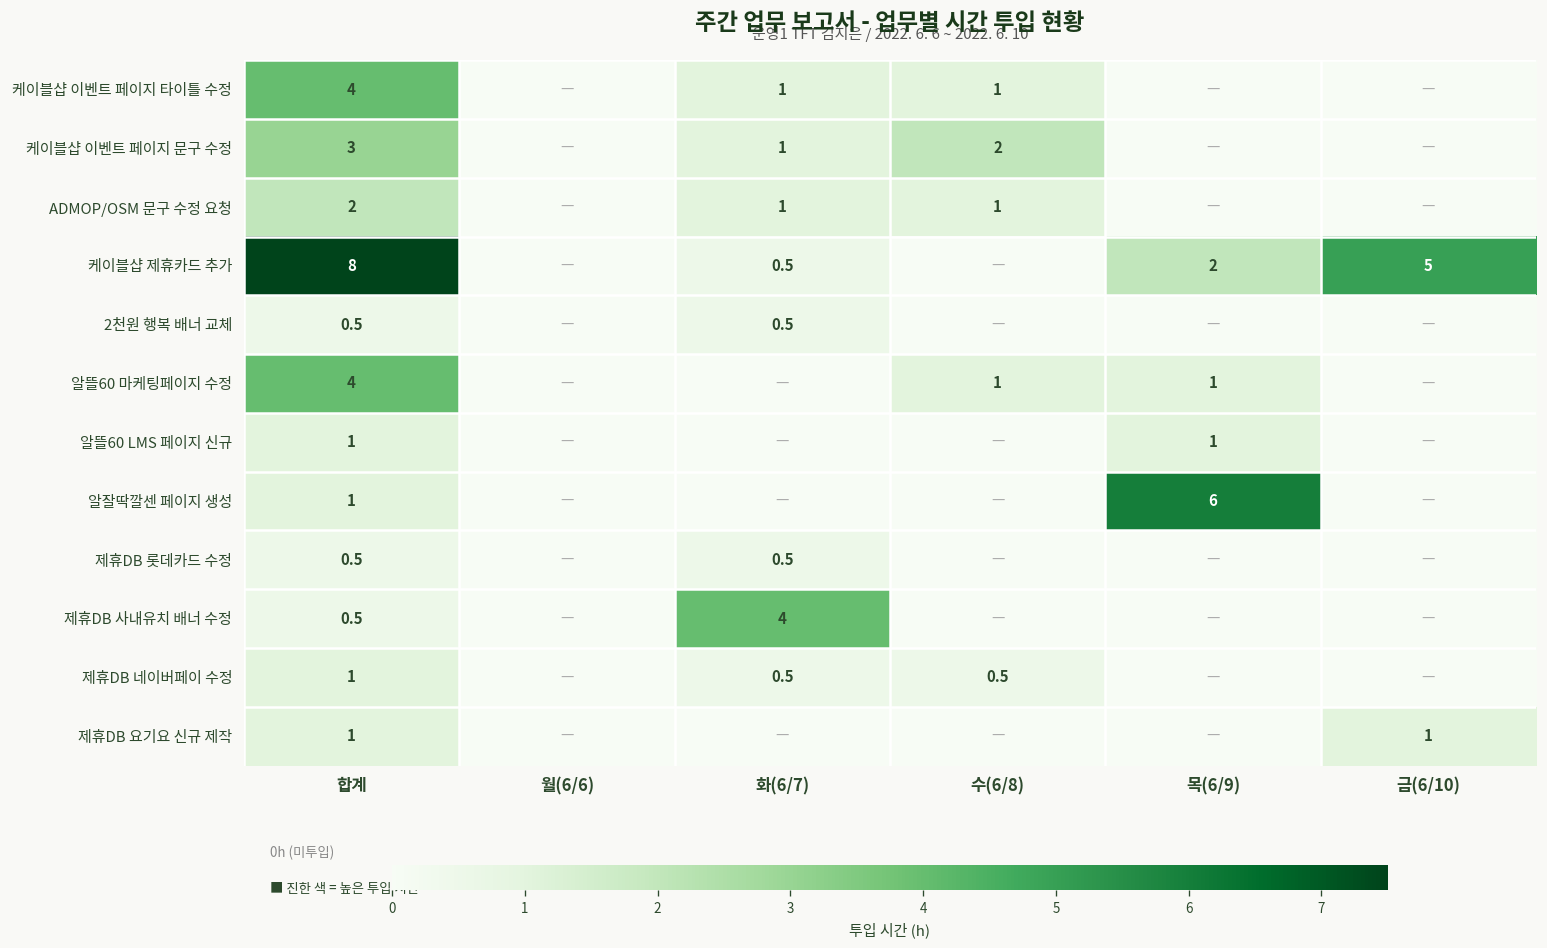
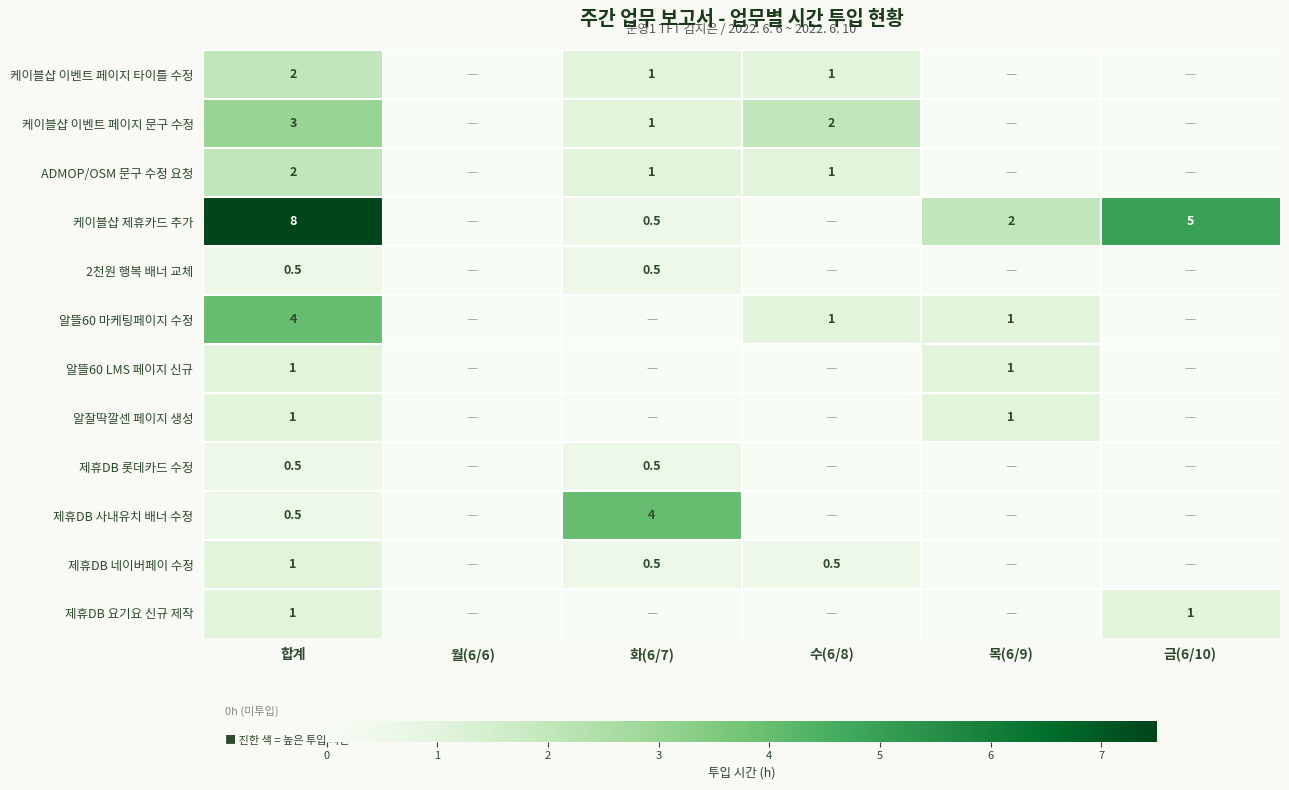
케이블샵 이벤트 페이지 타이틀 수정, 합계: 4 -> 2
알잘딱깔센 페이지 생성, 목(6/9): 6 -> 1
